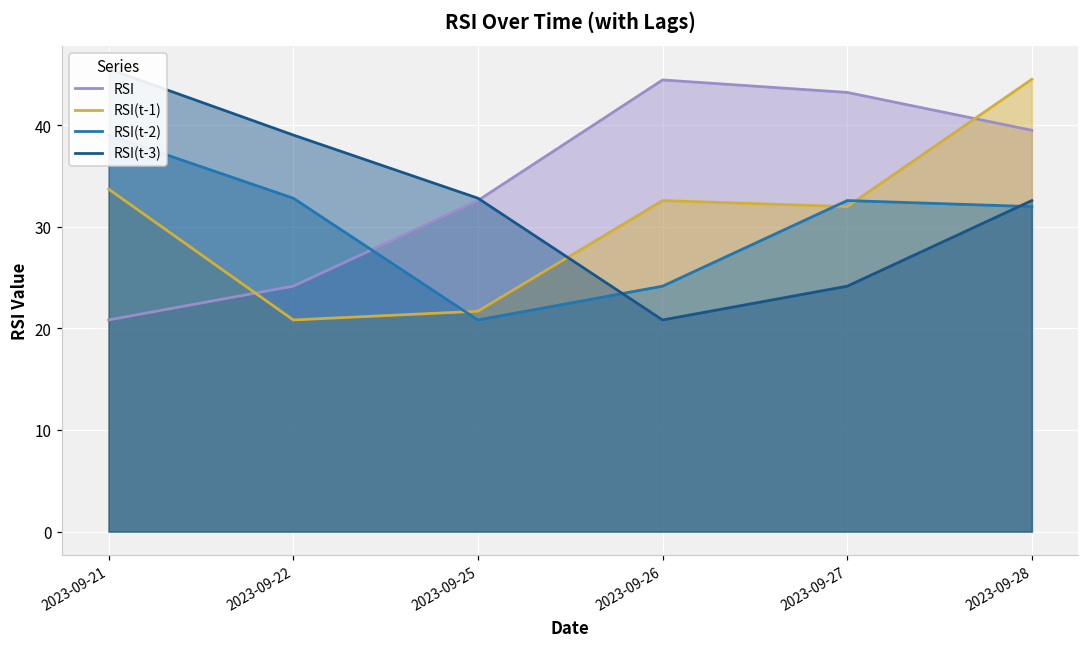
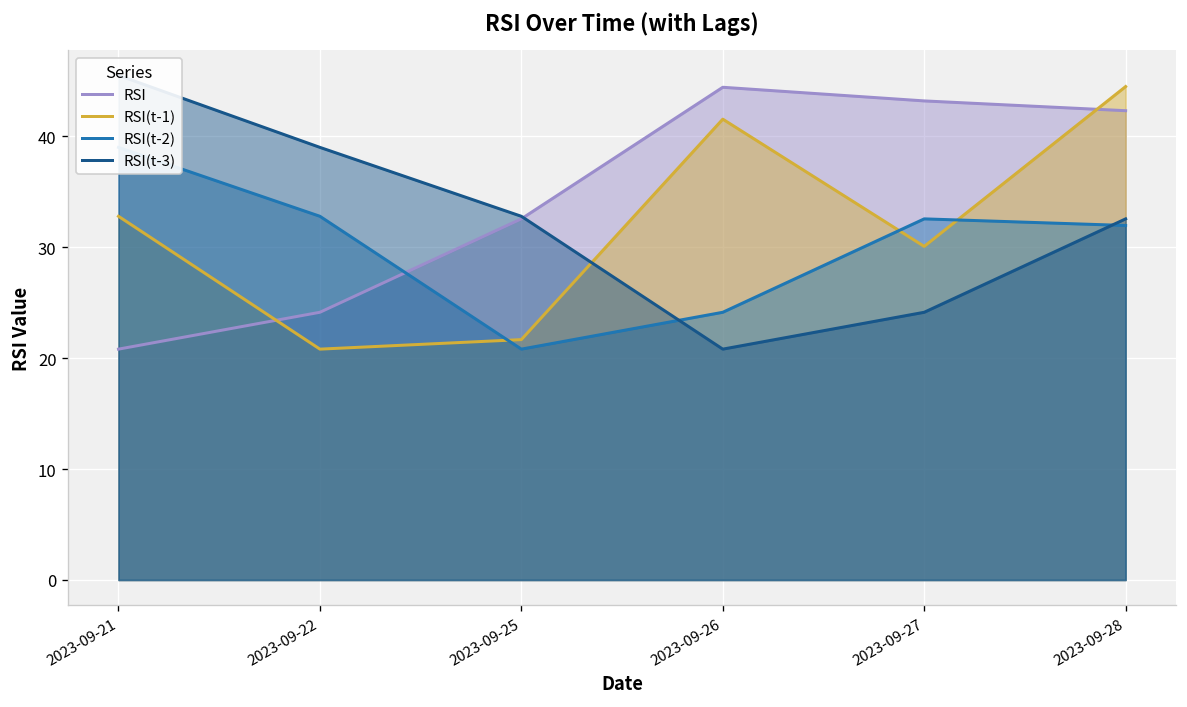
RSI(t-1), 2023-09-21: 34 -> 33
RSI(t-1), 2023-09-26: 33 -> 42
RSI(t-1), 2023-09-27: 32 -> 30
RSI, 2023-09-28: 39 -> 42
